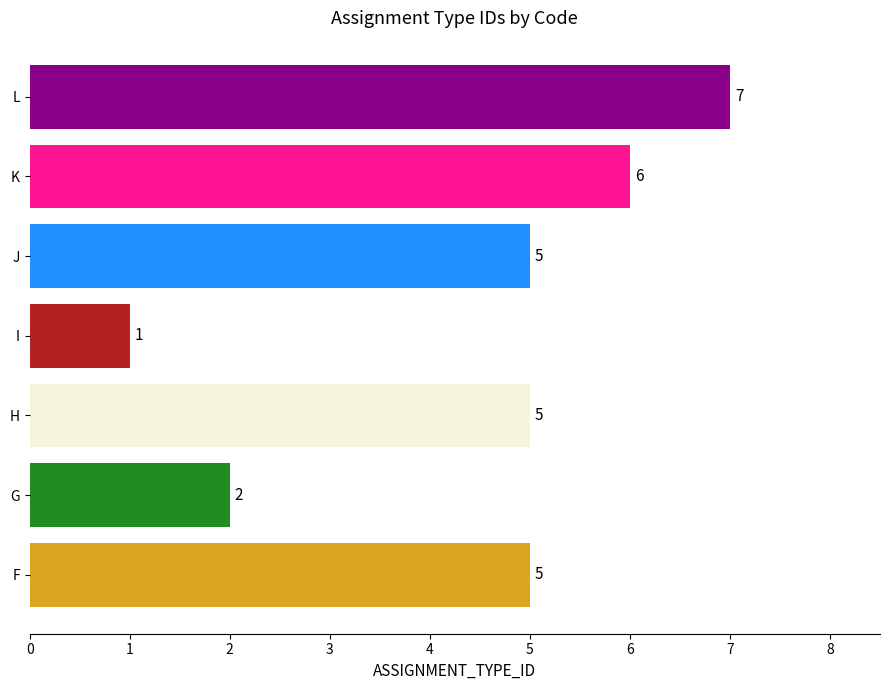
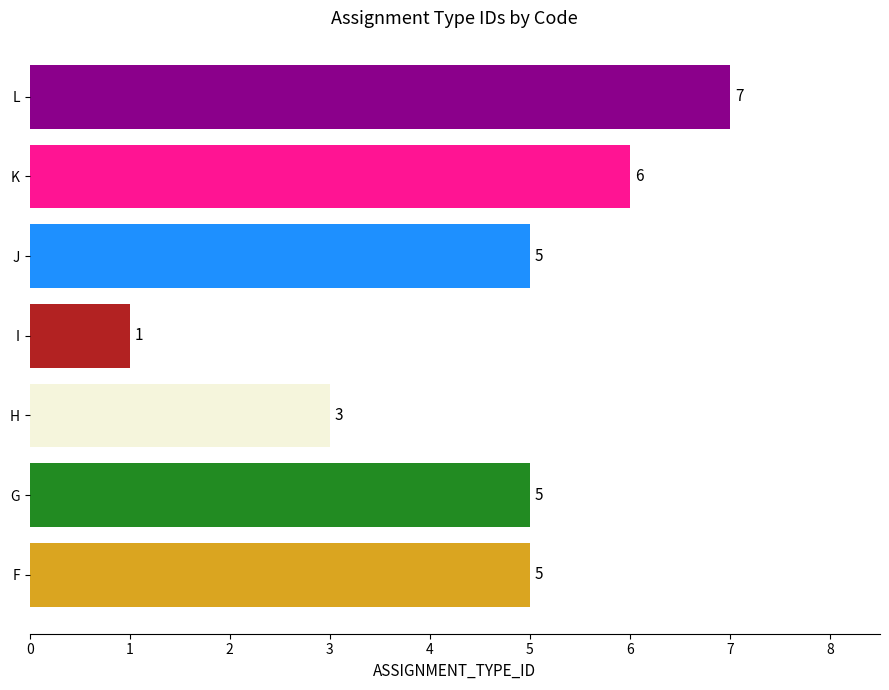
H: 5 -> 3
G: 2 -> 5
